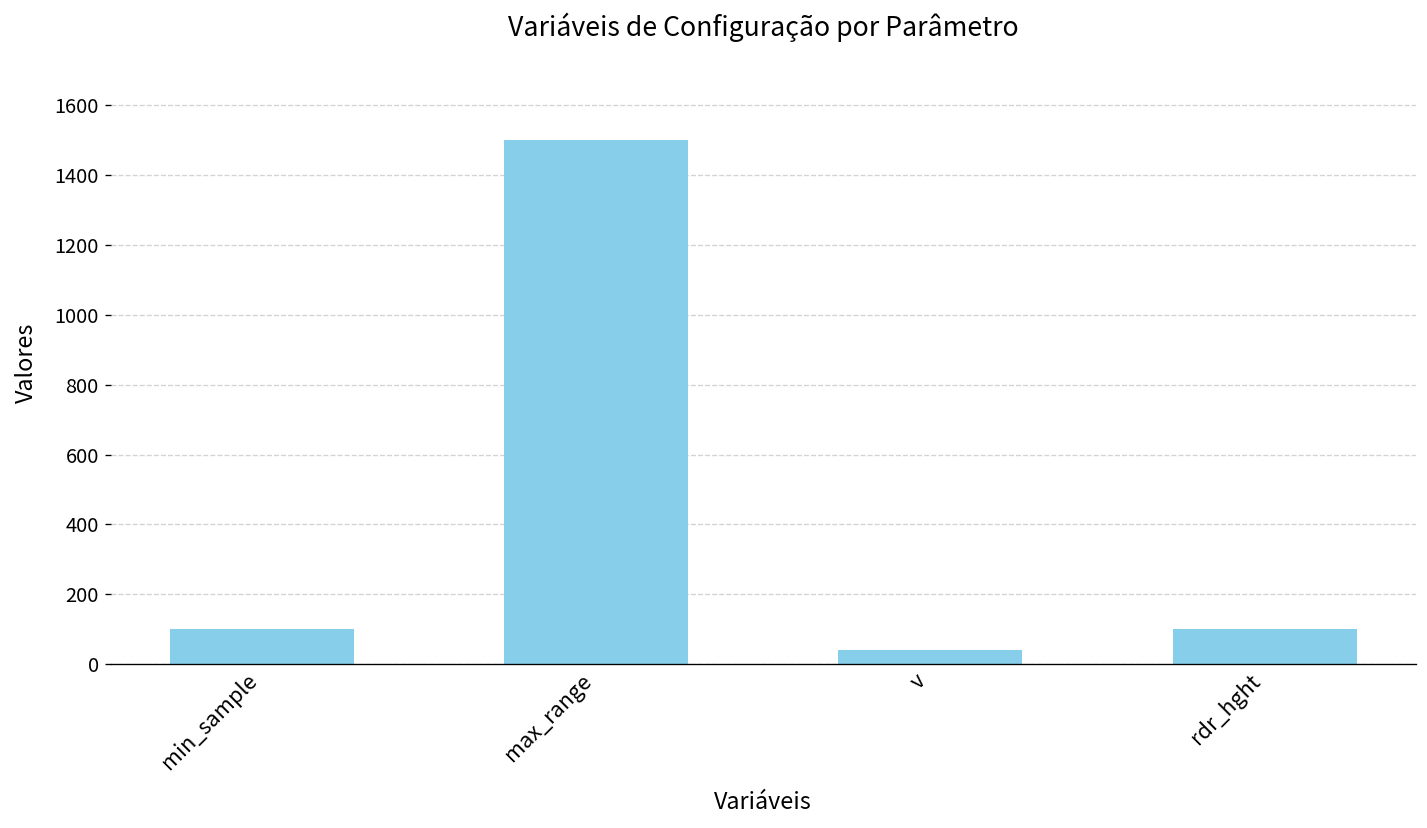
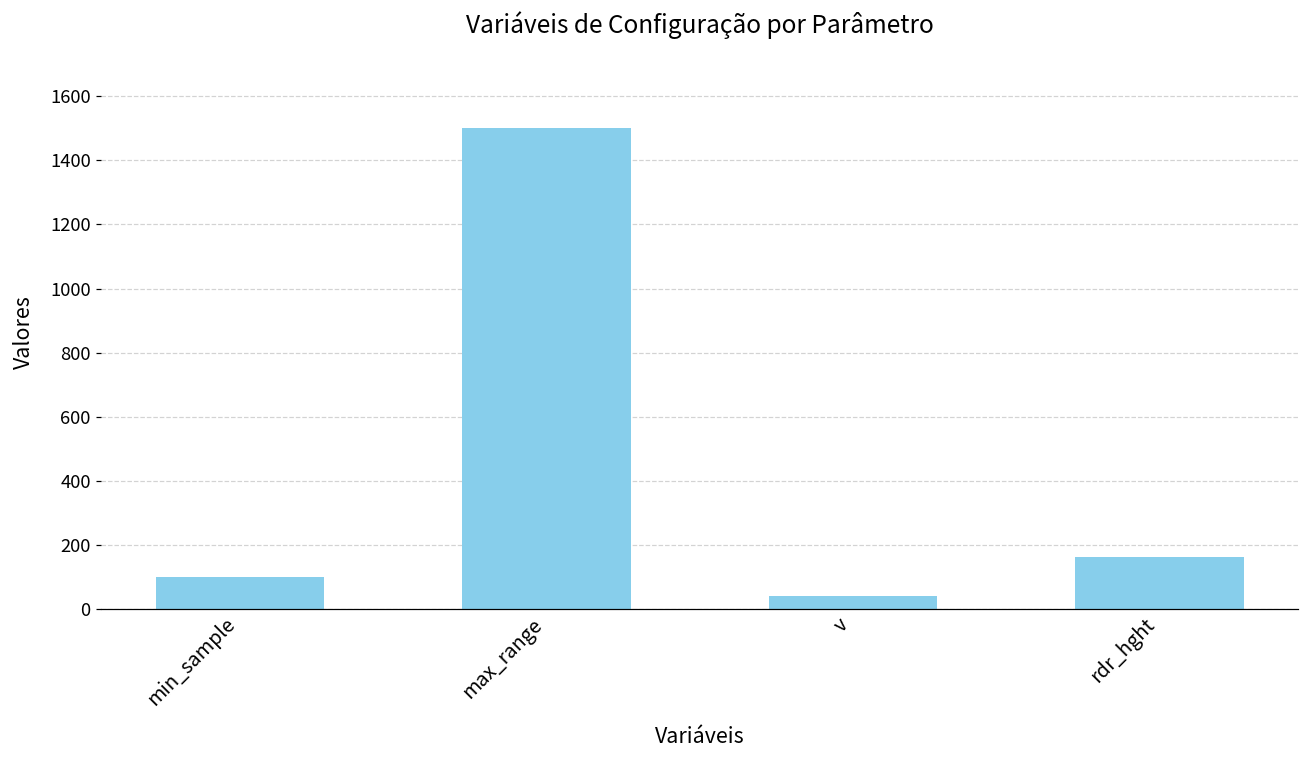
rdr_hght: 100 -> 160
